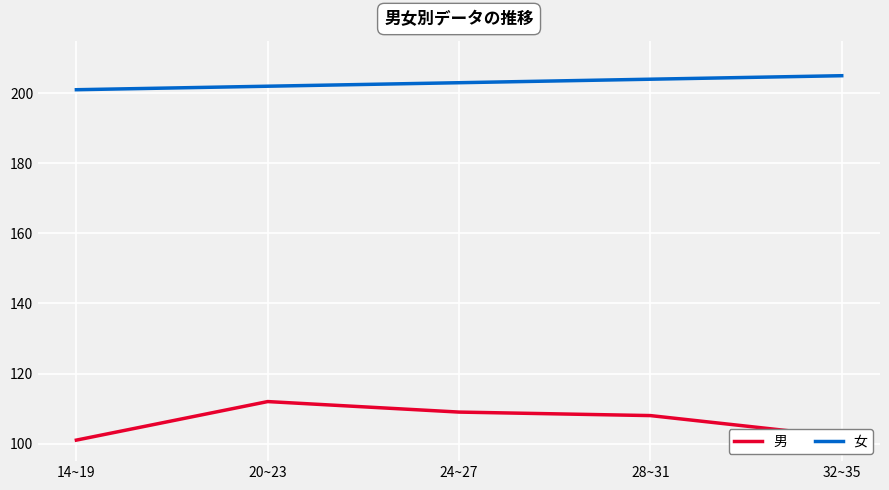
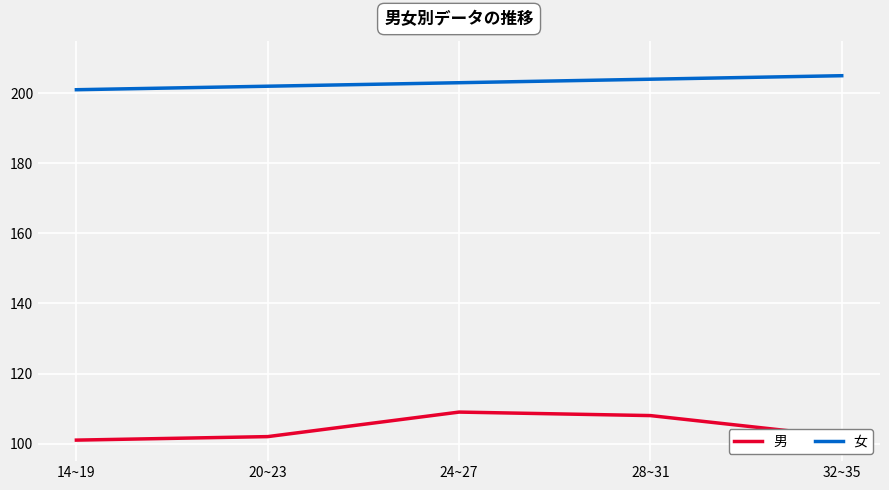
男, 20~23: 112 -> 102
